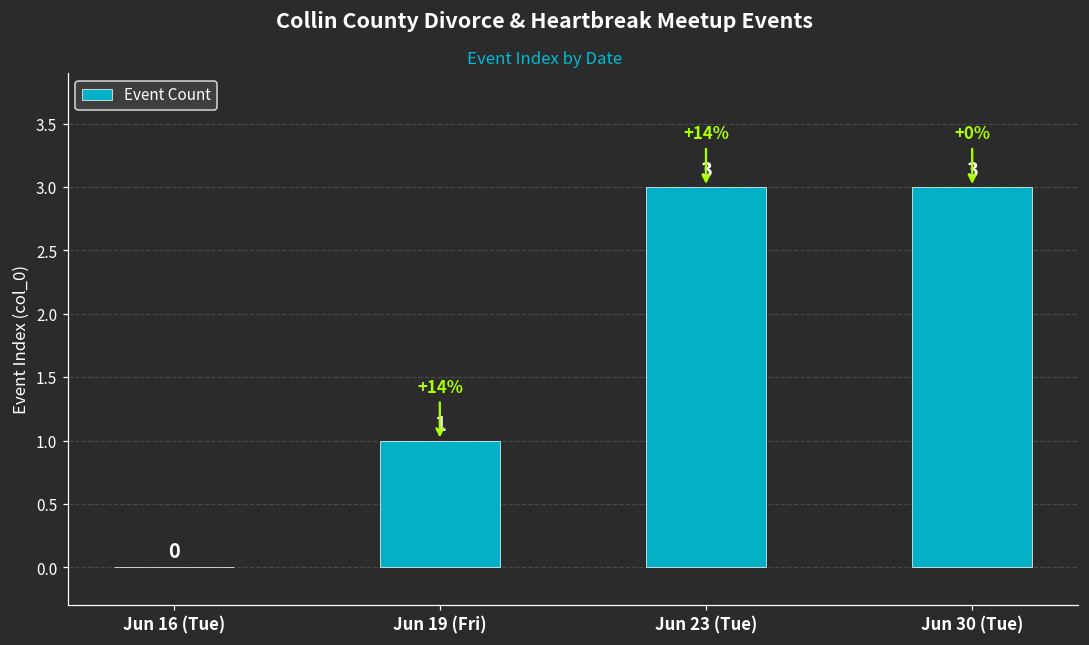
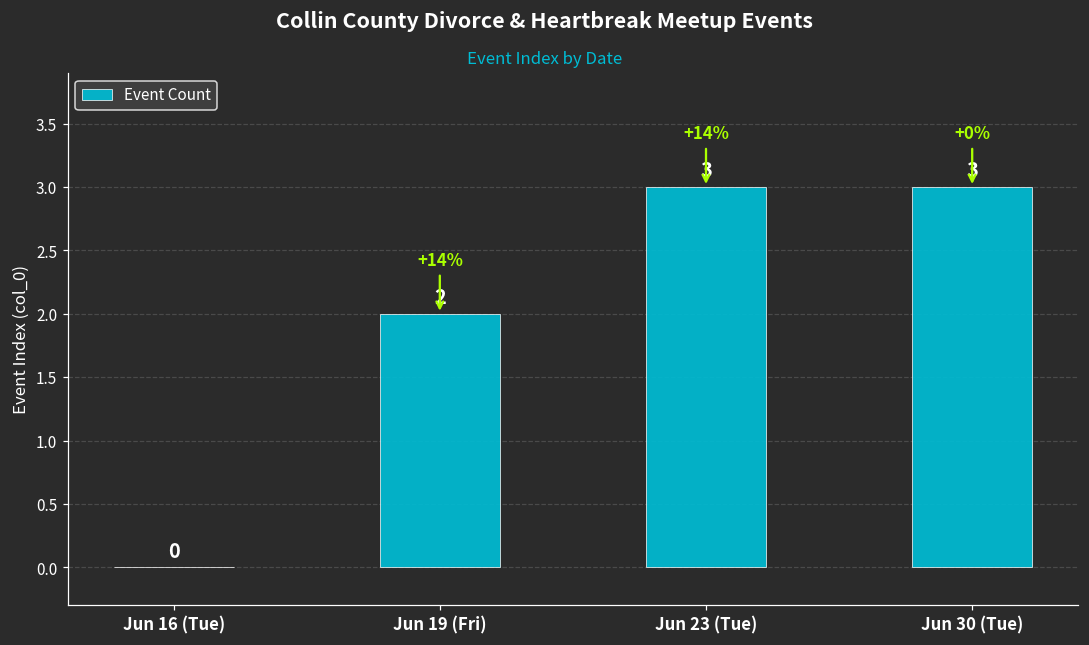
Jun 19 (Fri): 1 -> 2
